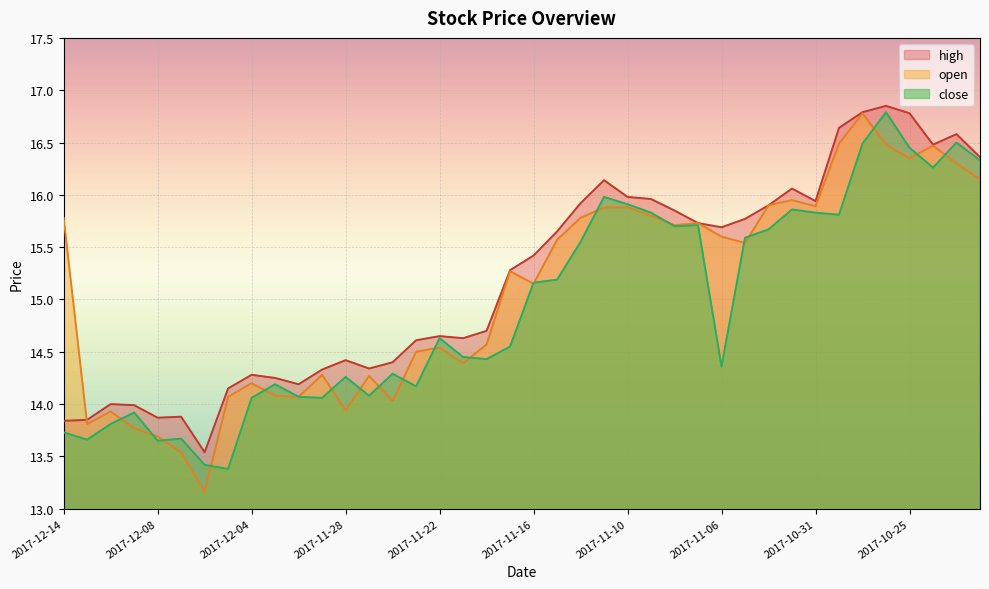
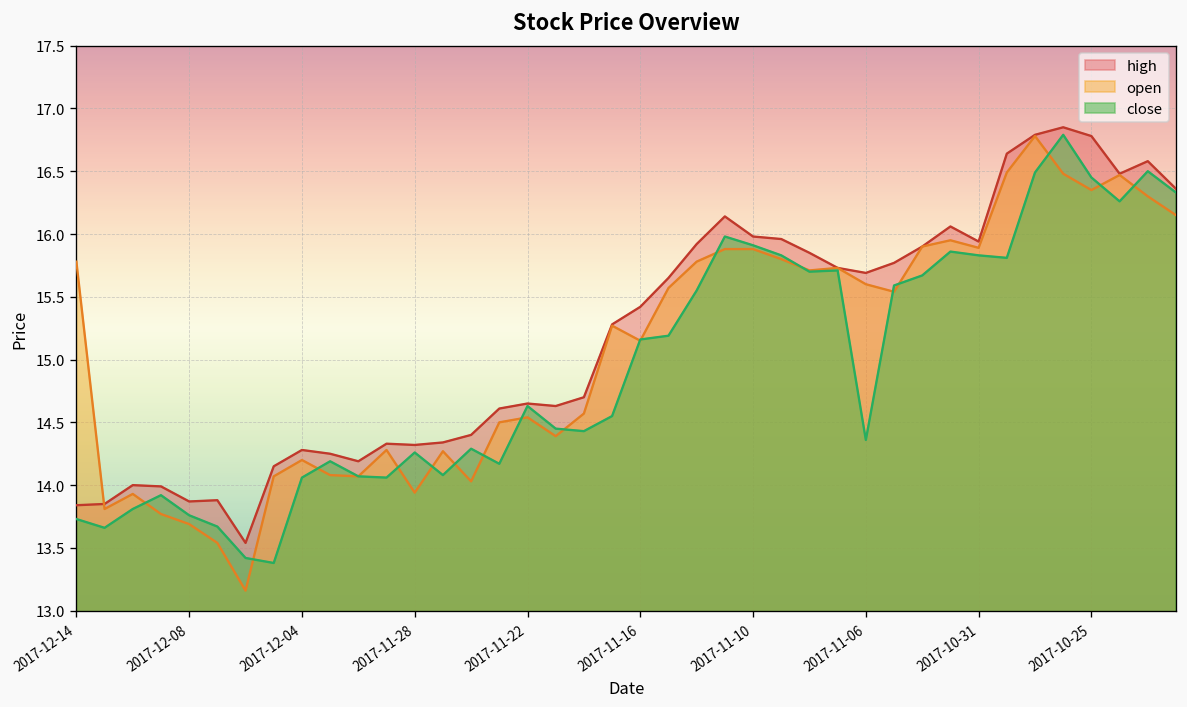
close, 2017-12-08: 13.65 -> 13.76
high, 2017-11-28: 14.42 -> 14.32
